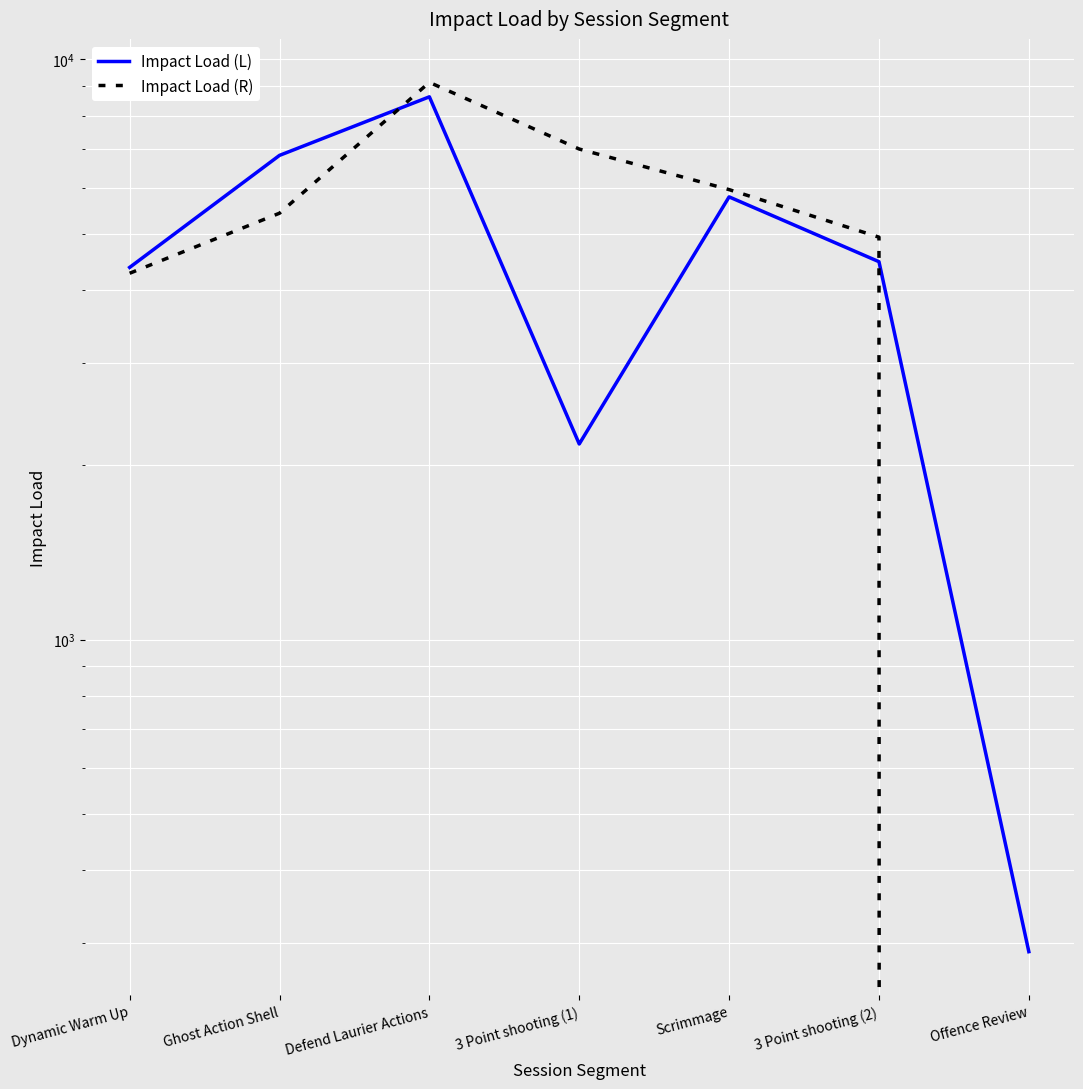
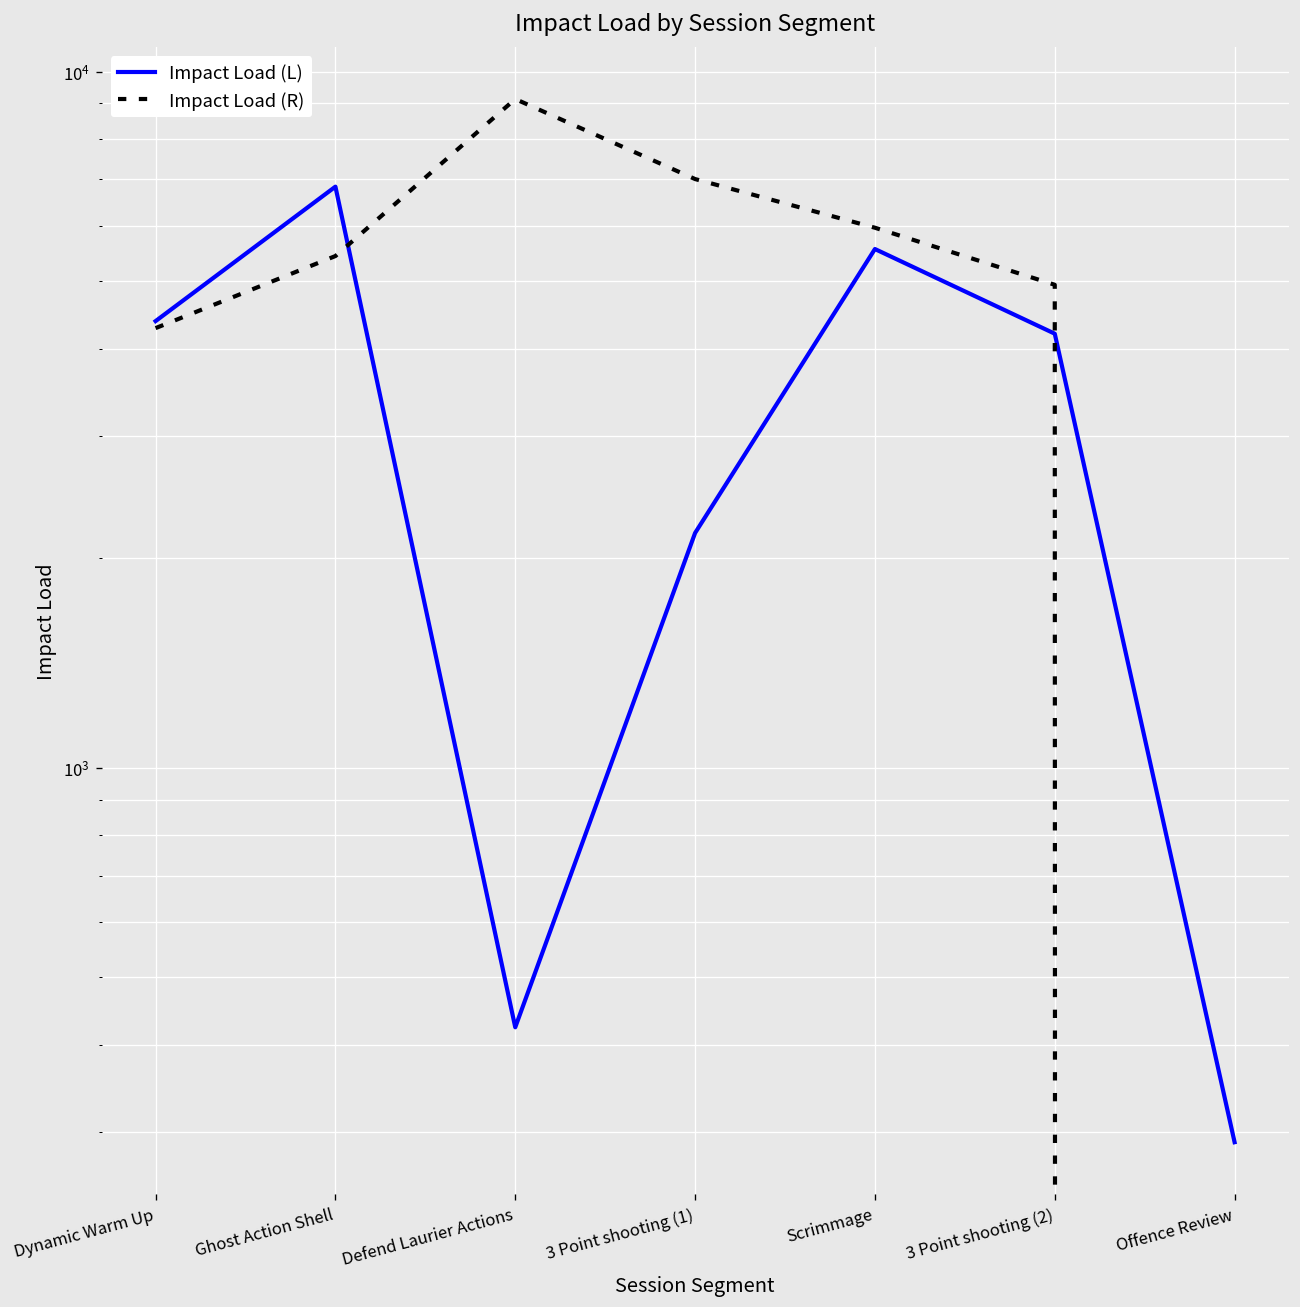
Impact Load (L), Defend Laurier Actions: 8600 -> 420
Impact Load (L), Scrimmage: 5800 -> 5600
Impact Load (L), 3 Point shooting (2): 4500 -> 4200
